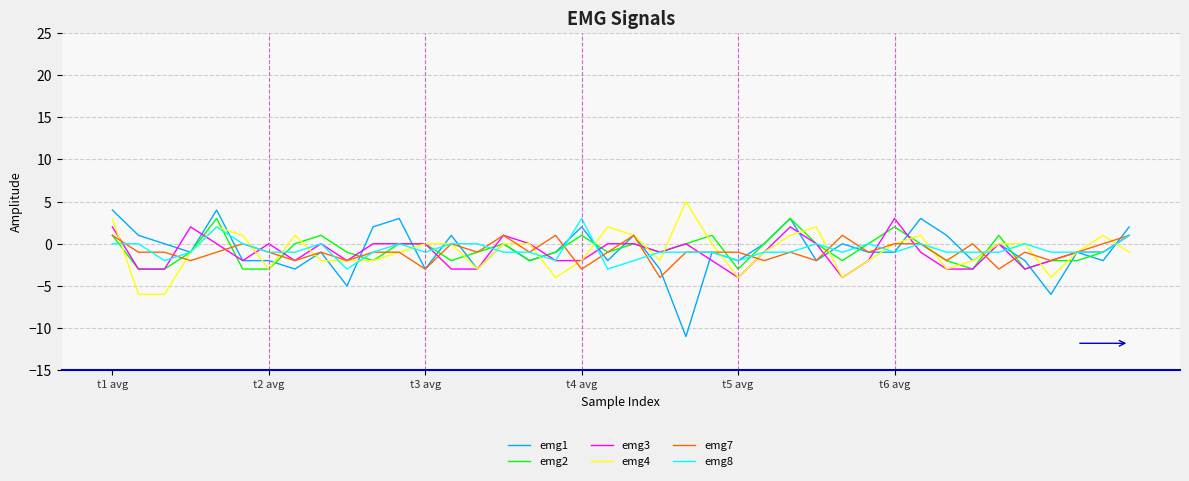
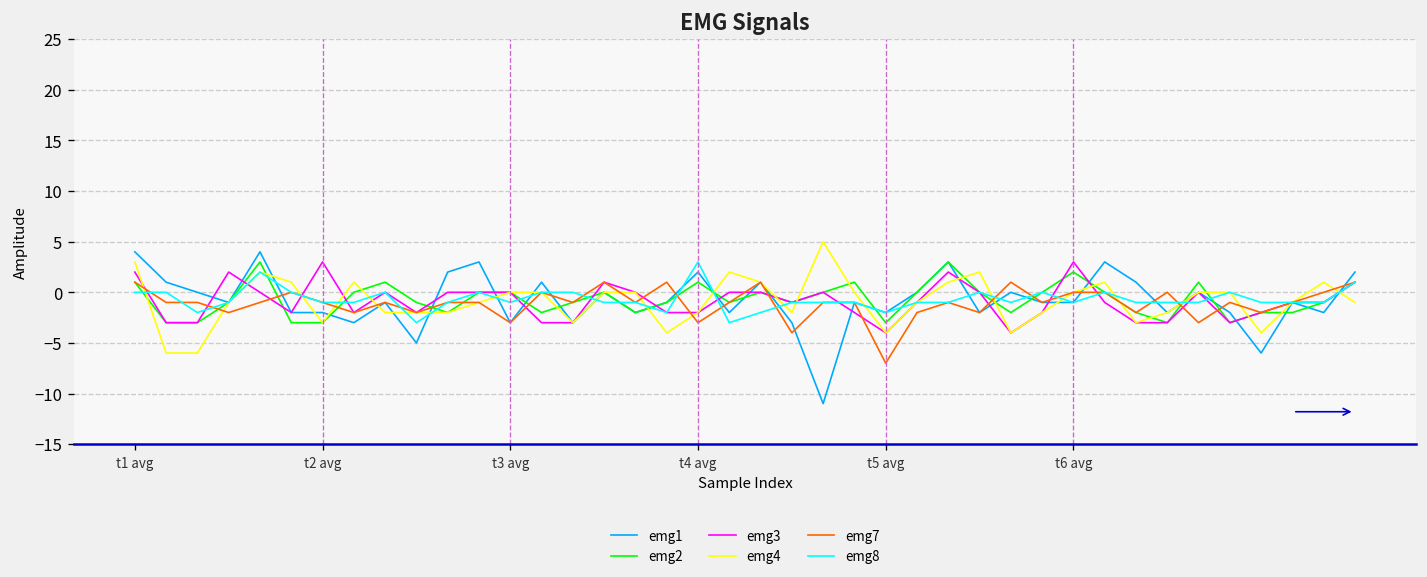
emg3, t2 avg: 0 -> 3
emg7, t5 avg: -1 -> -7
